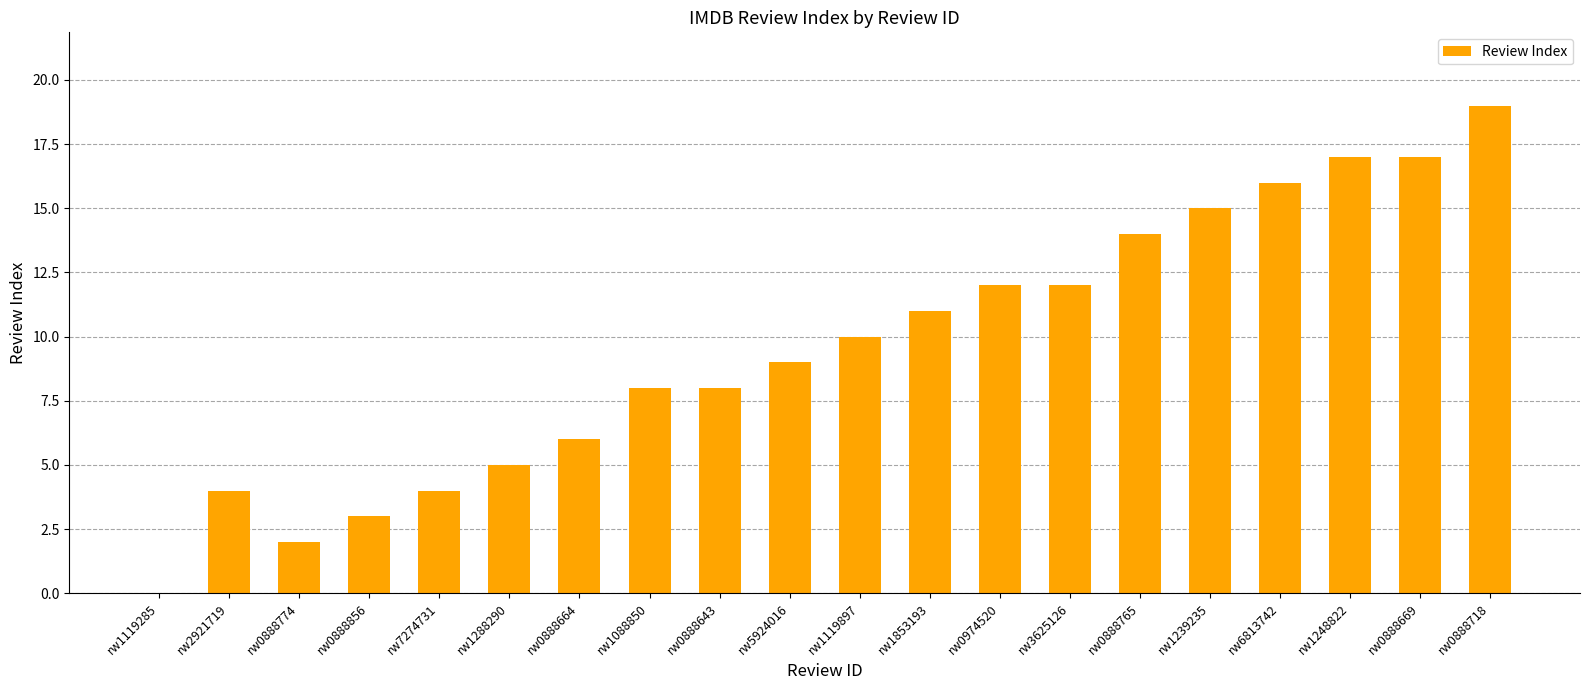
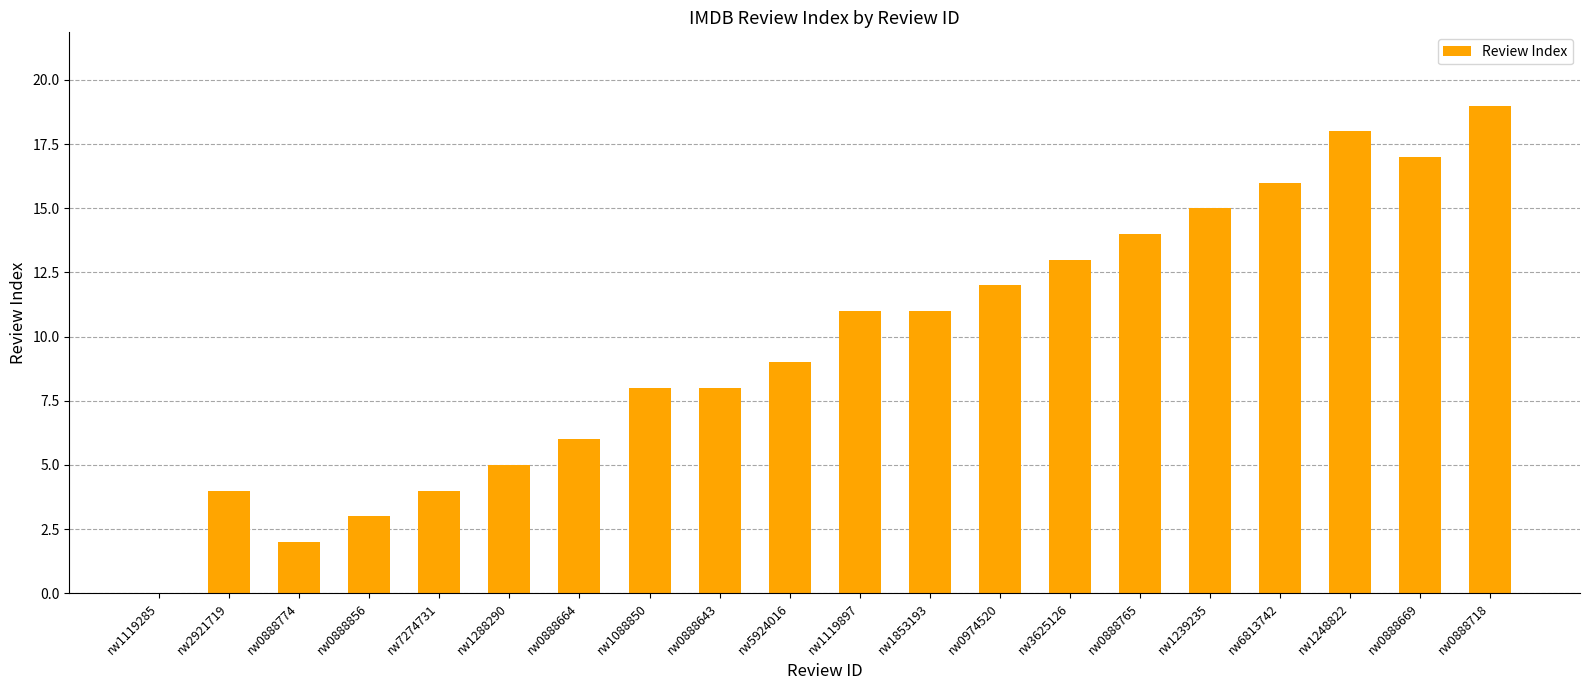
rw1119897: 10 -> 11
rw3625126: 12 -> 13
rw1248822: 17 -> 18
